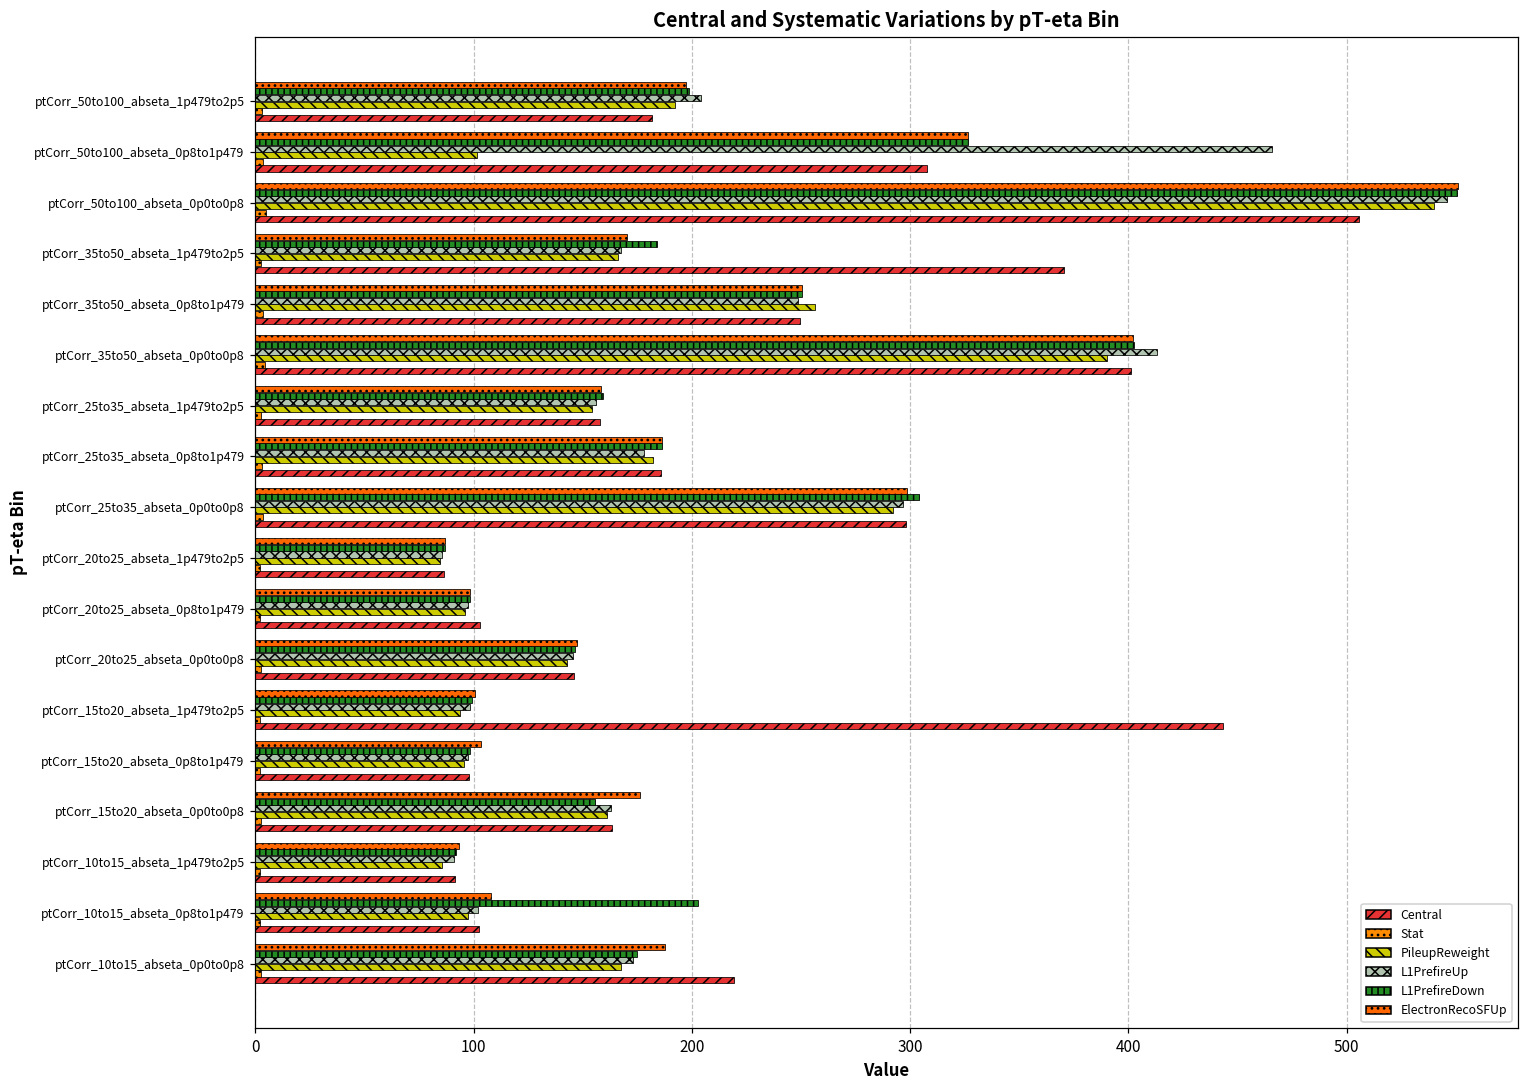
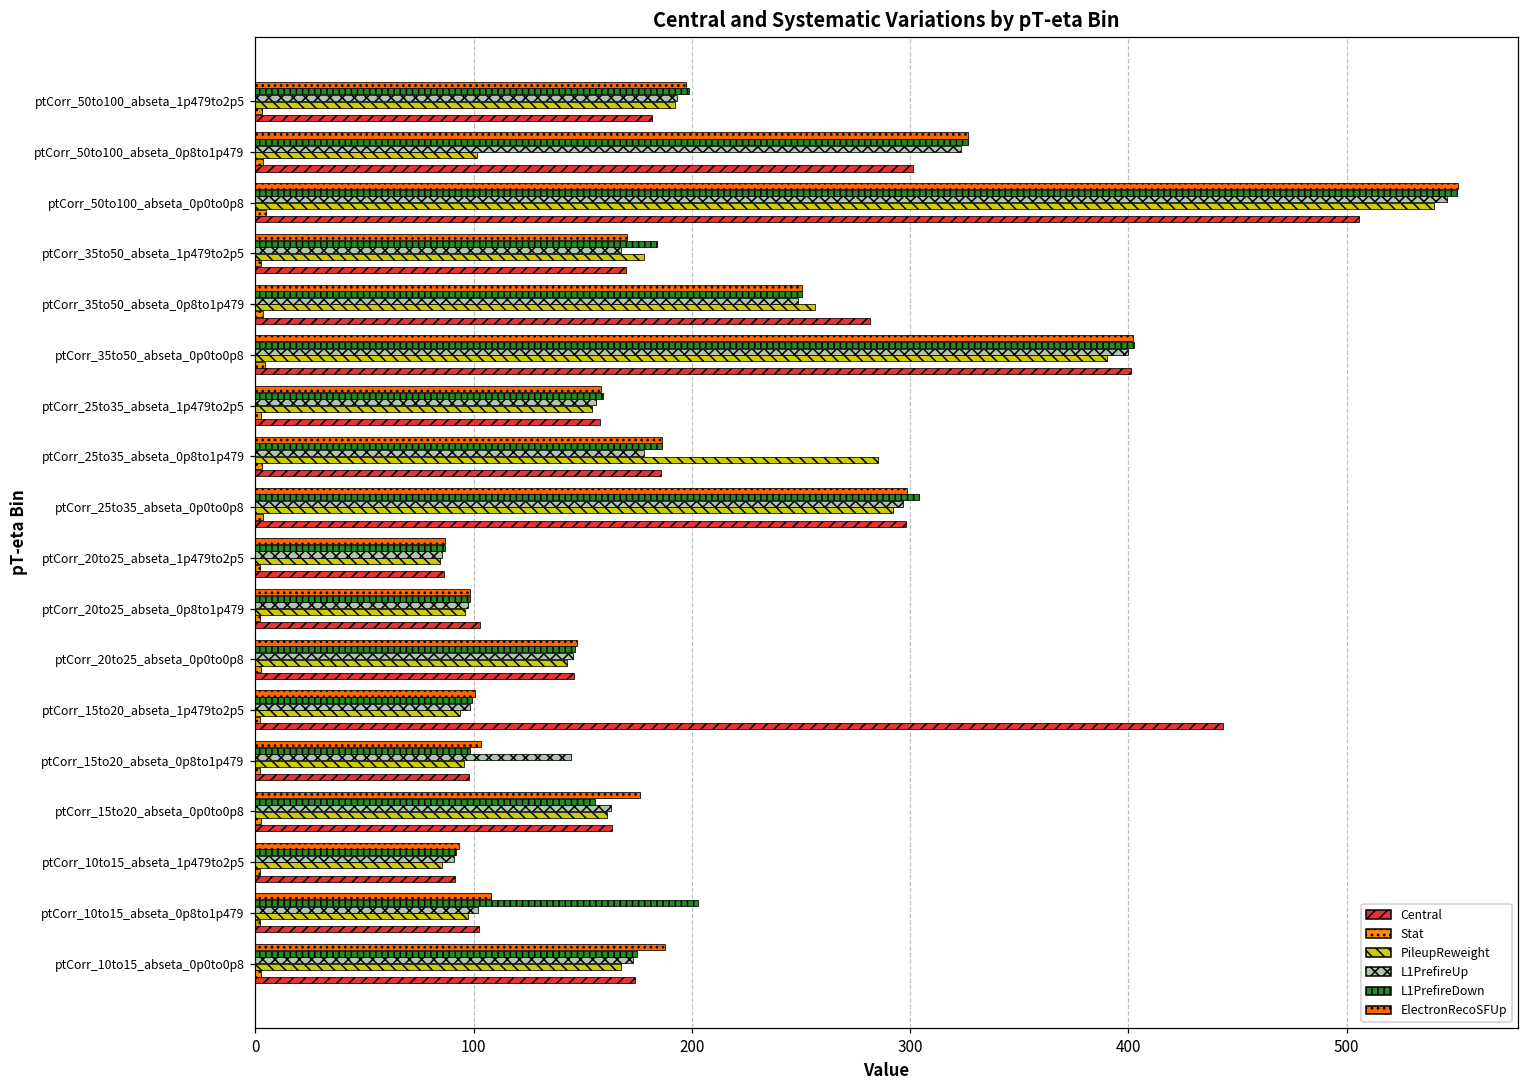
L1PrefireUp, ptCorr_50to100_abseta_1p479to2p5: 204 -> 193
L1PrefireUp, ptCorr_50to100_abseta_0p8to1p479: 466 -> 323
Central, ptCorr_50to100_abseta_0p8to1p479: 308 -> 301
PileupReweight, ptCorr_35to50_abseta_1p479to2p5: 166 -> 178
Central, ptCorr_35to50_abseta_1p479to2p5: 370 -> 170
Central, ptCorr_35to50_abseta_0p8to1p479: 250 -> 282
L1PrefireUp, ptCorr_35to50_abseta_0p0to0p8: 413 -> 400
PileupReweight, ptCorr_25to35_abseta_0p8to1p479: 182 -> 285
L1PrefireUp, ptCorr_15to20_abseta_0p8to1p479: 98 -> 145
Central, ptCorr_10to15_abseta_0p0to0p8: 219 -> 174
